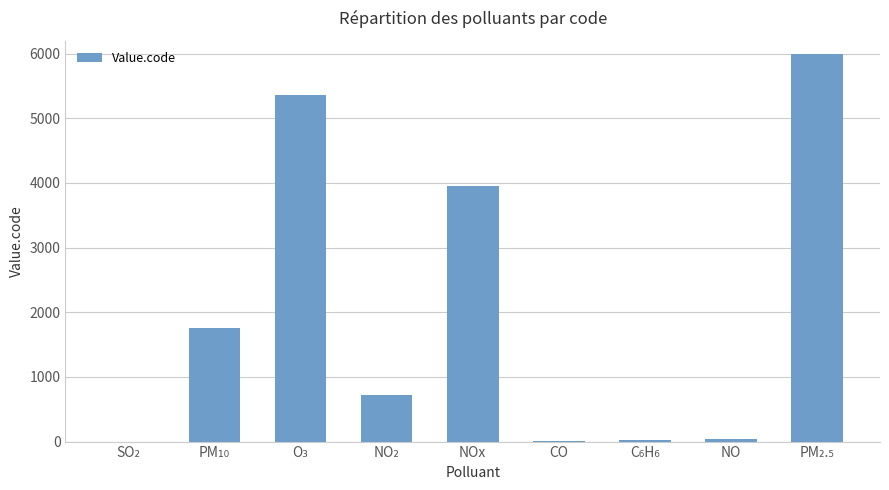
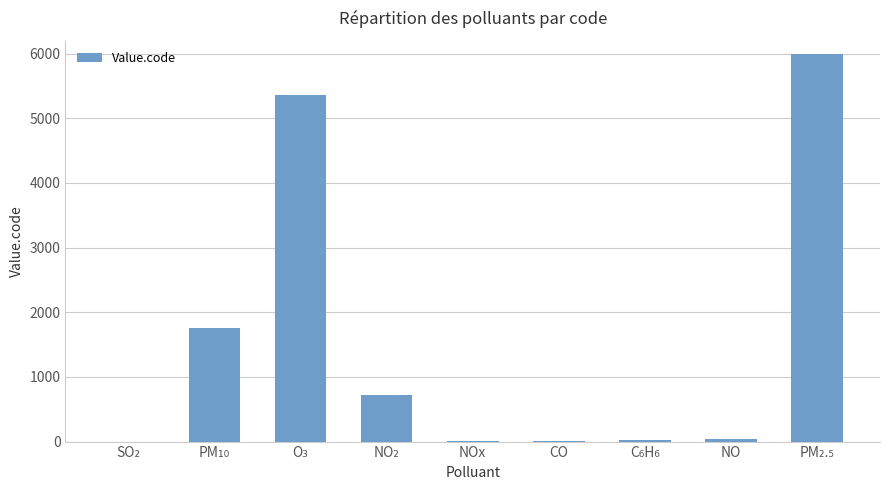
NOx: 4000 -> 0
